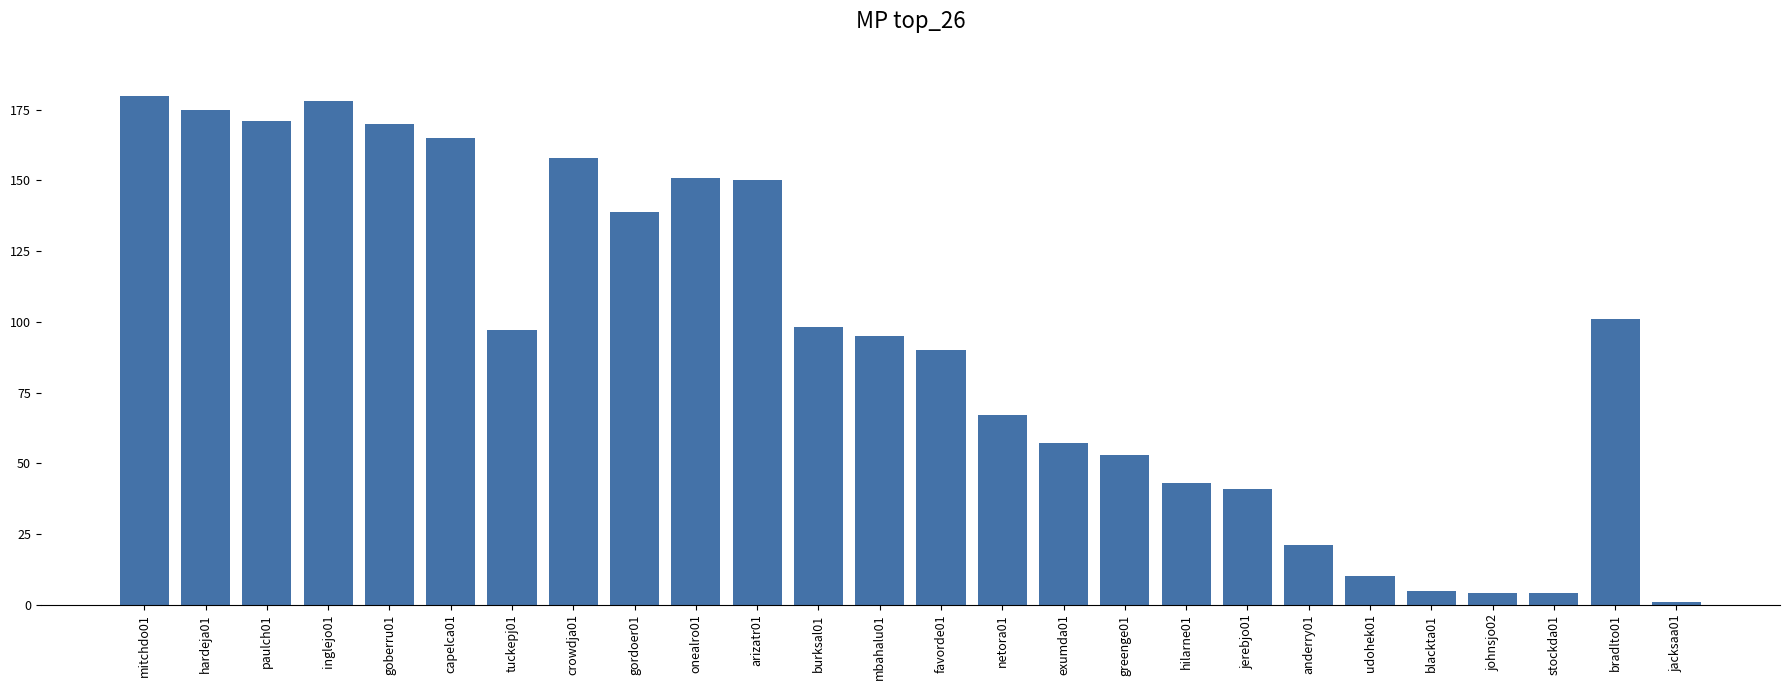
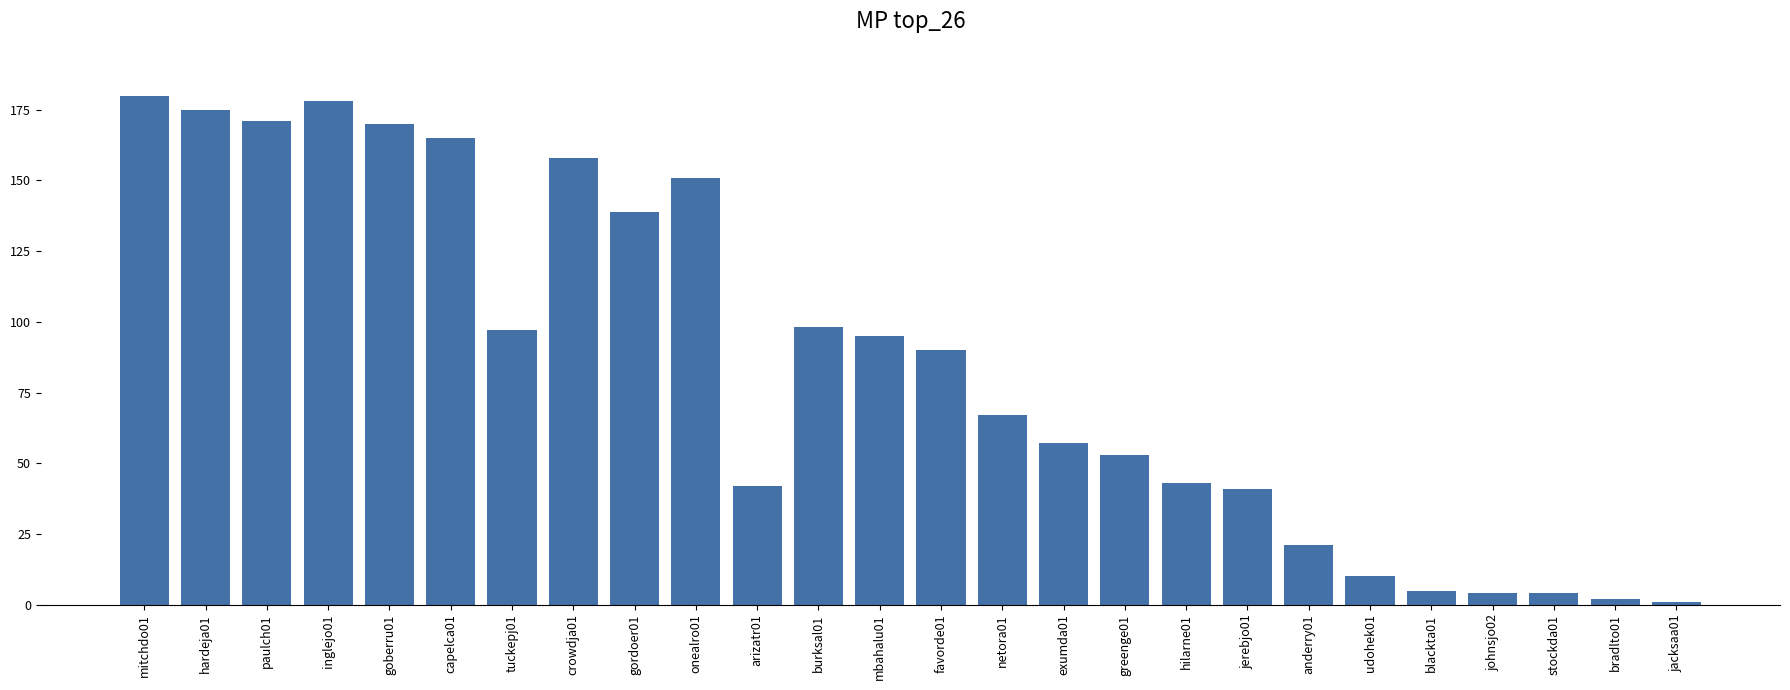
arizatr01: 150 -> 42
bradlto01: 101 -> 2
